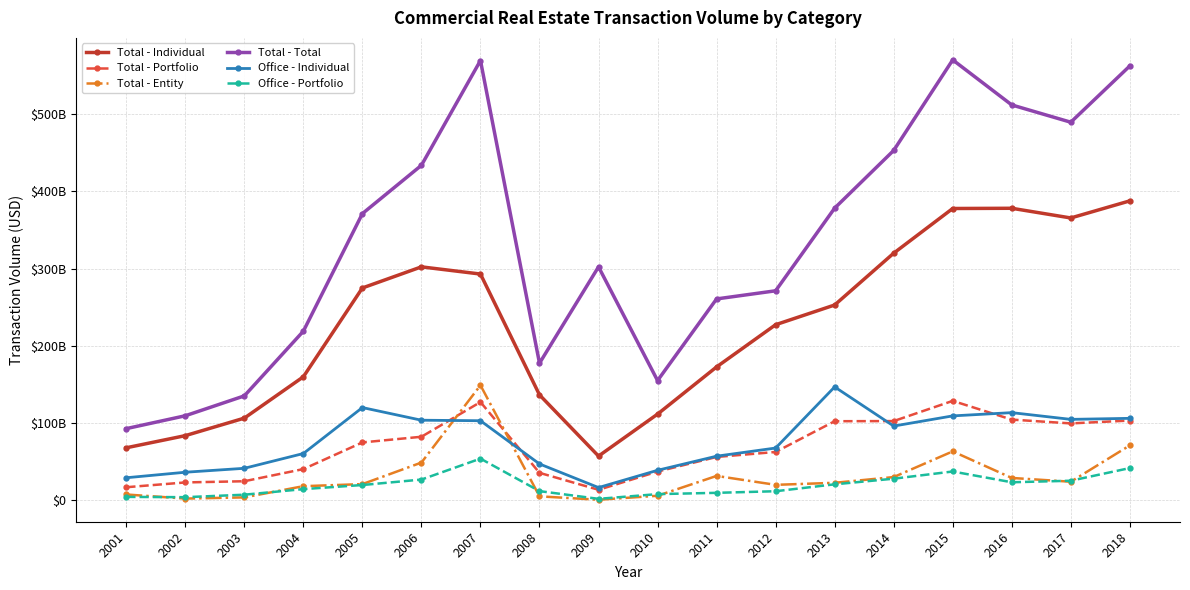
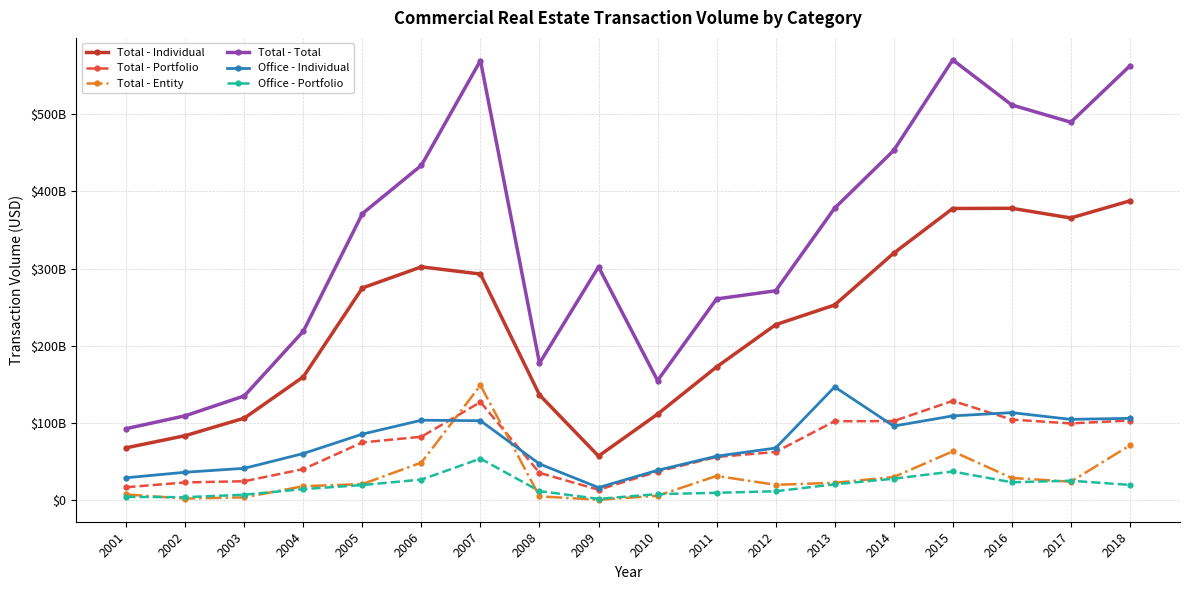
Office - Individual, 2005: $120000000000 -> $90000000000
Office - Portfolio, 2018: $40000000000 -> $20000000000
